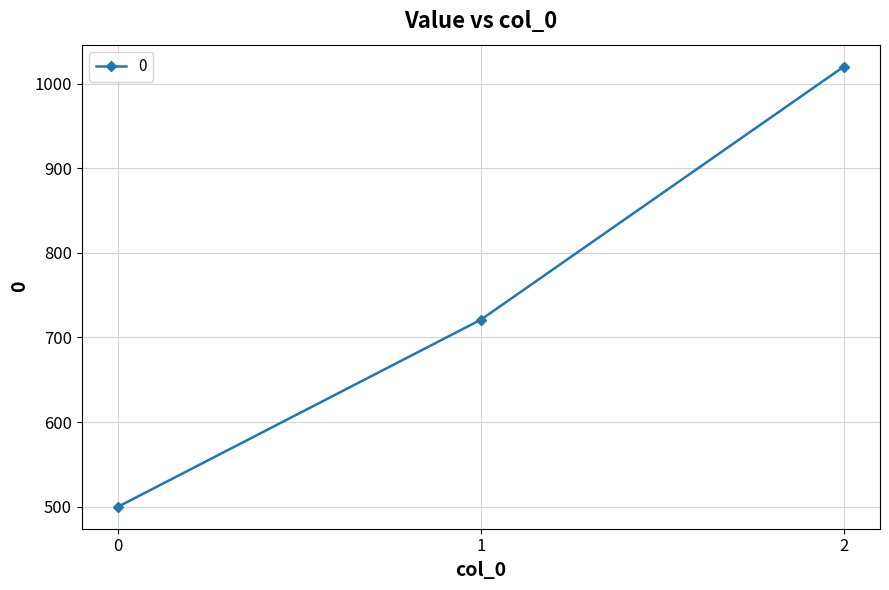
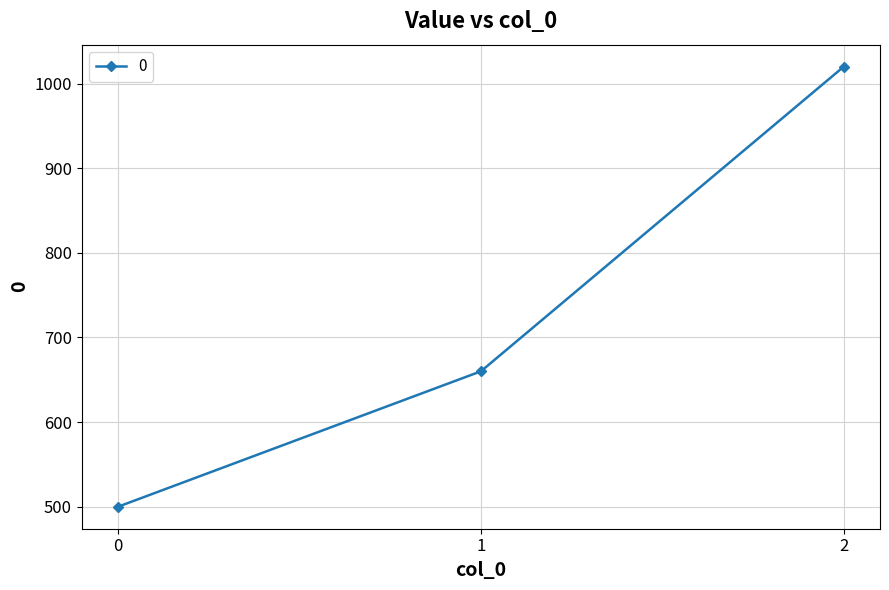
1: 720 -> 660
